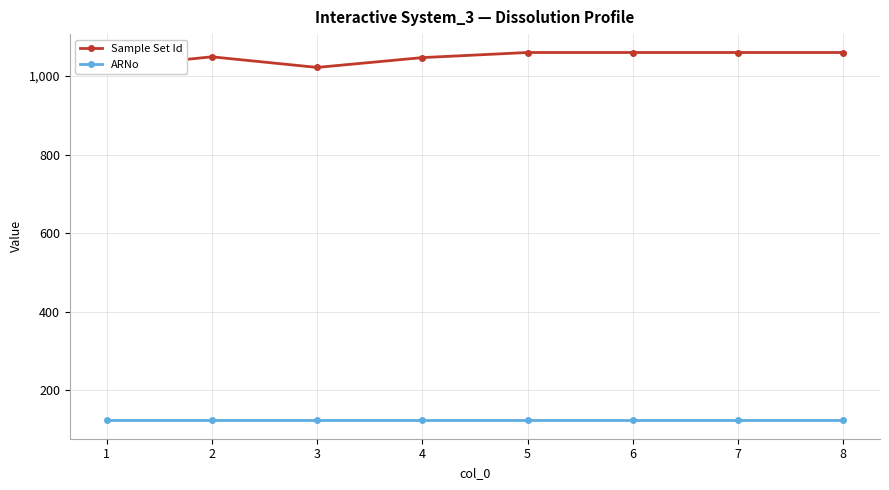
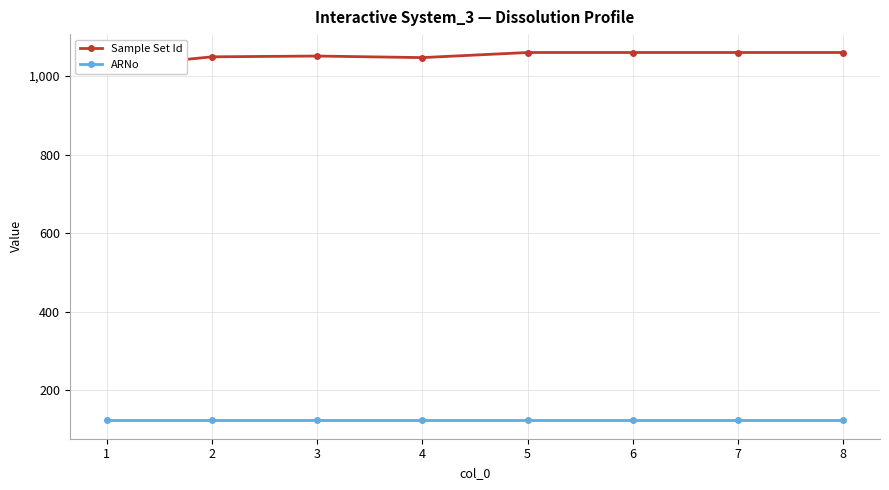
Sample Set Id, 3: 1,020 -> 1,050
